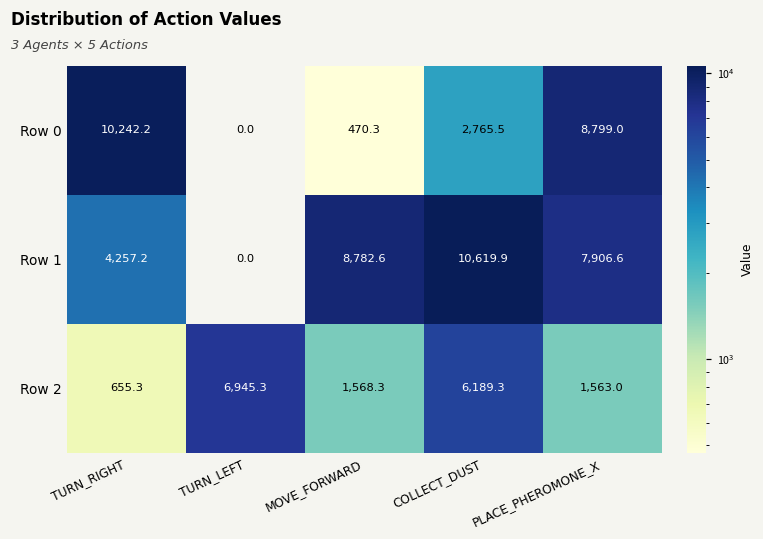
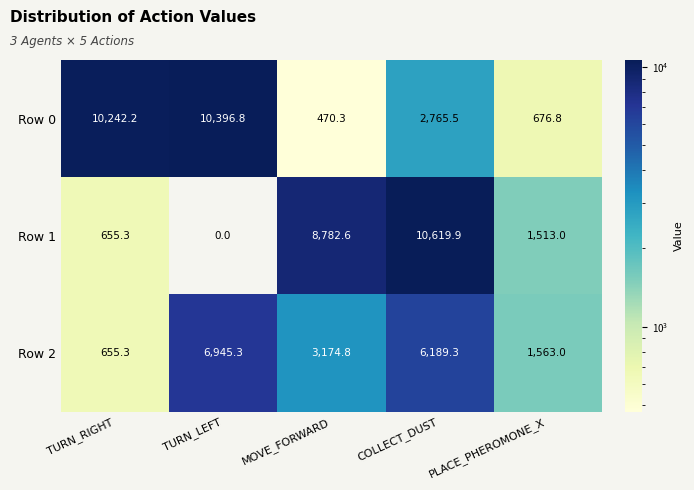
Row 0, TURN_LEFT: 0.0 -> 10,396.8
Row 0, PLACE_PHEROMONE_X: 8,799.0 -> 676.8
Row 1, TURN_RIGHT: 4,257.2 -> 655.3
Row 1, PLACE_PHEROMONE_X: 7,906.6 -> 1,513.0
Row 2, MOVE_FORWARD: 1,568.3 -> 3,174.8
